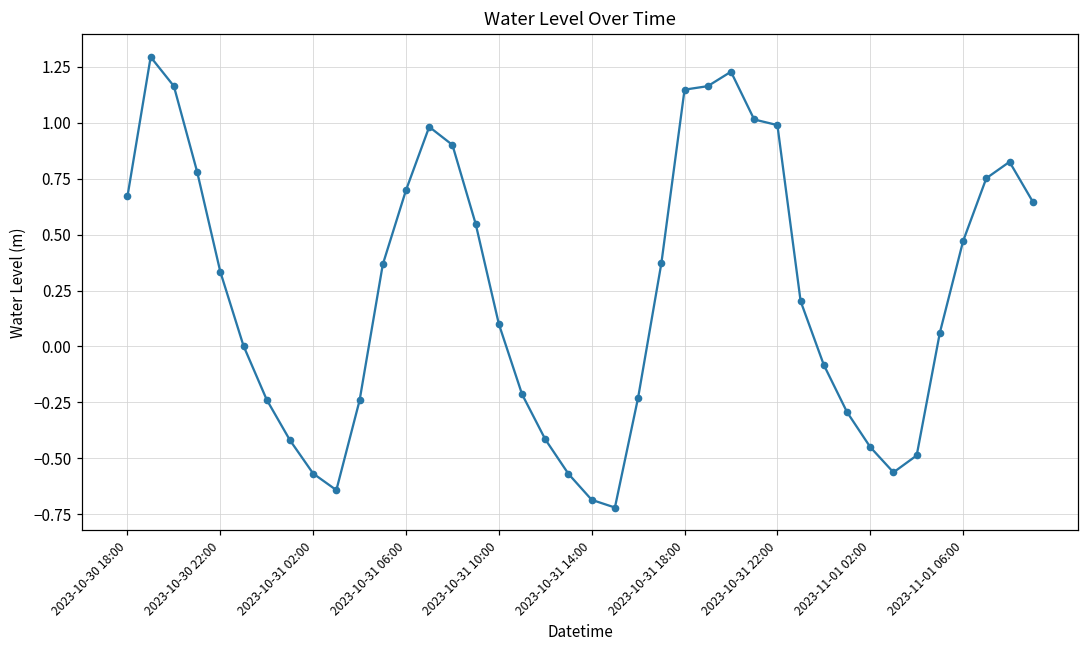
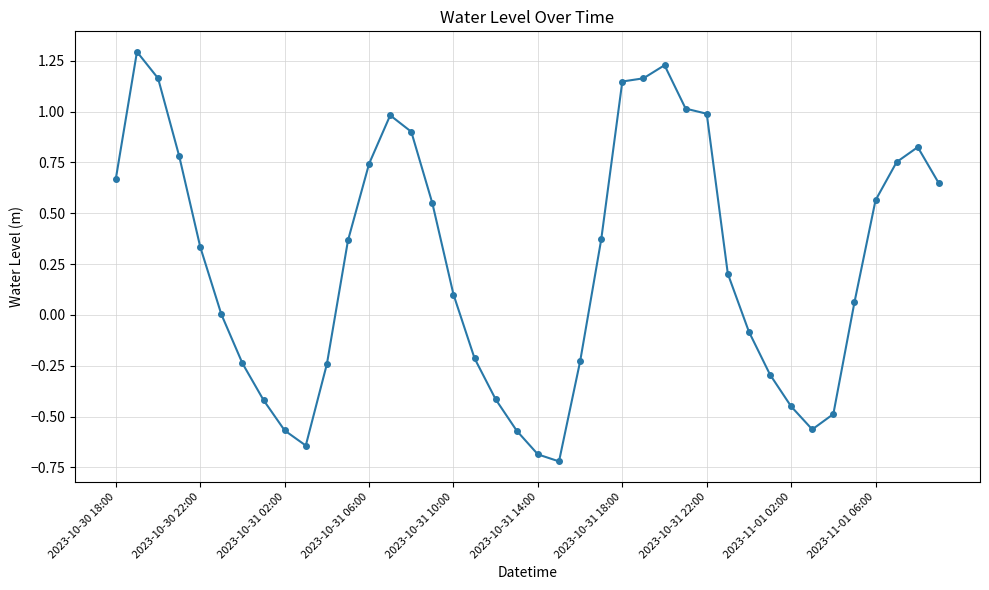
2023-10-31 06:00: 0.70 -> 0.74
2023-11-01 06:00: 0.47 -> 0.56
